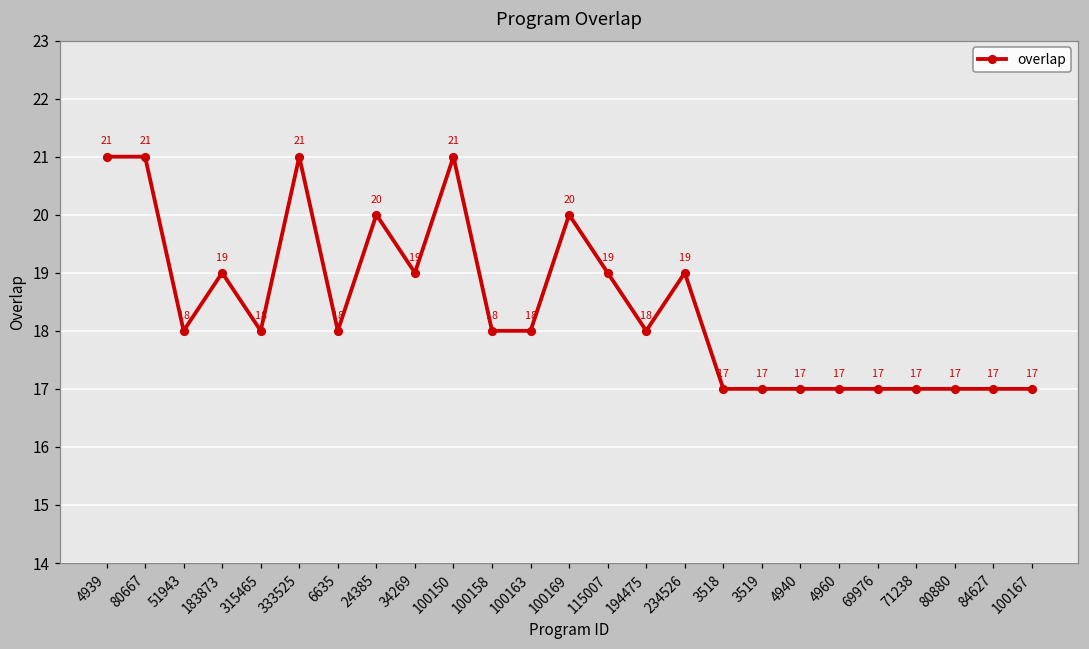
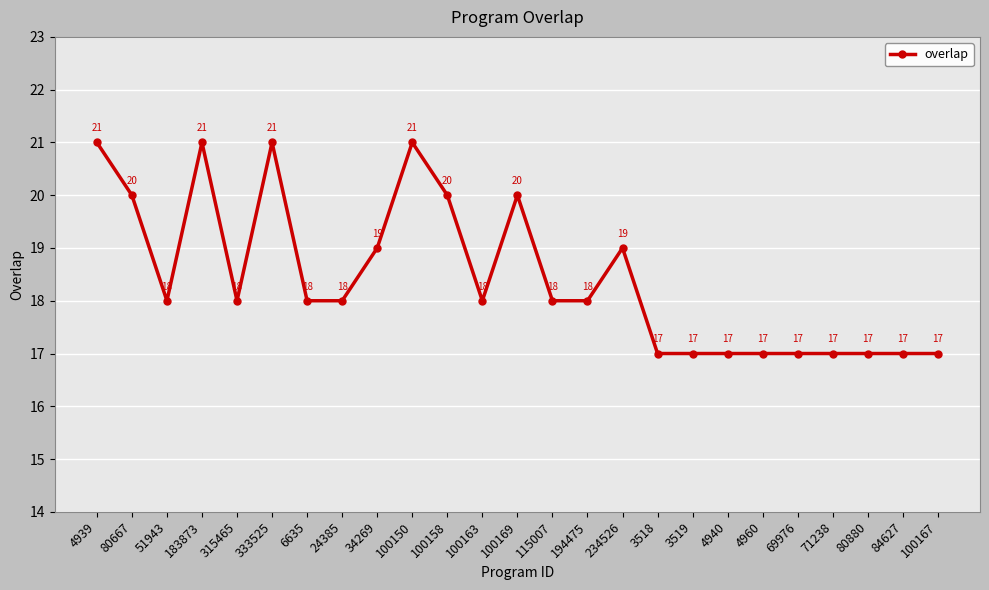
80667: 21 -> 20
183873: 19 -> 21
24385: 20 -> 18
100158: 18 -> 20
115007: 19 -> 18
